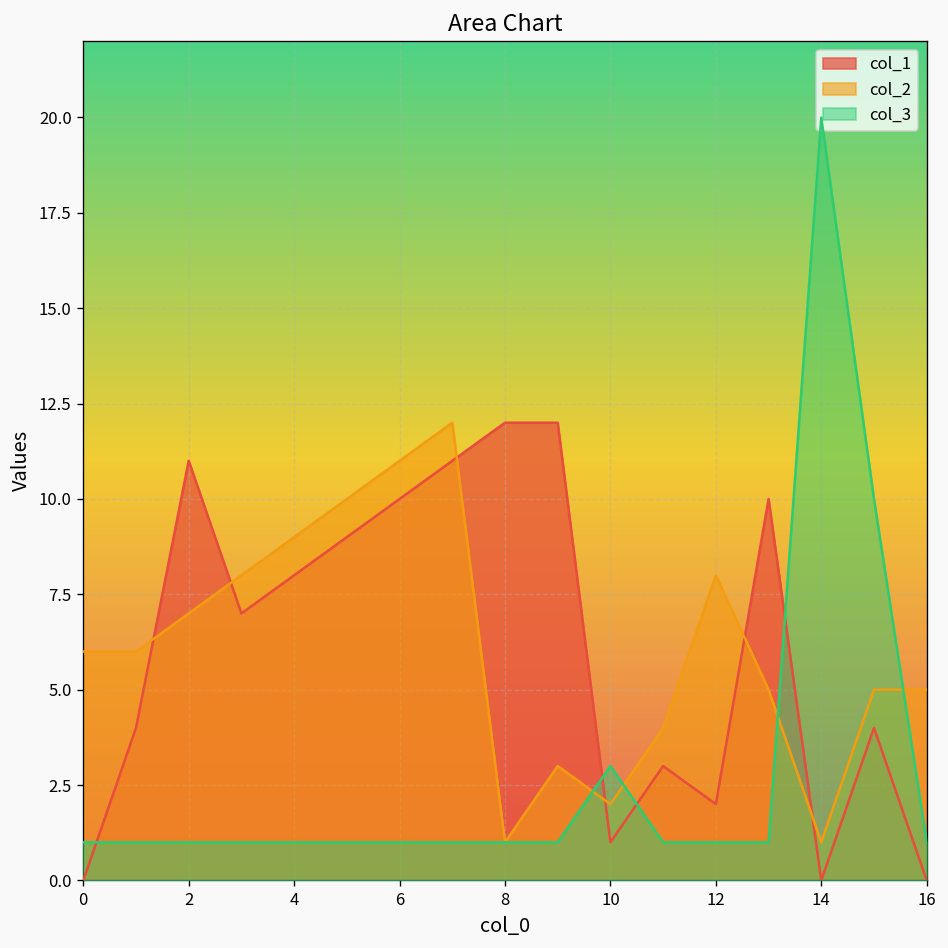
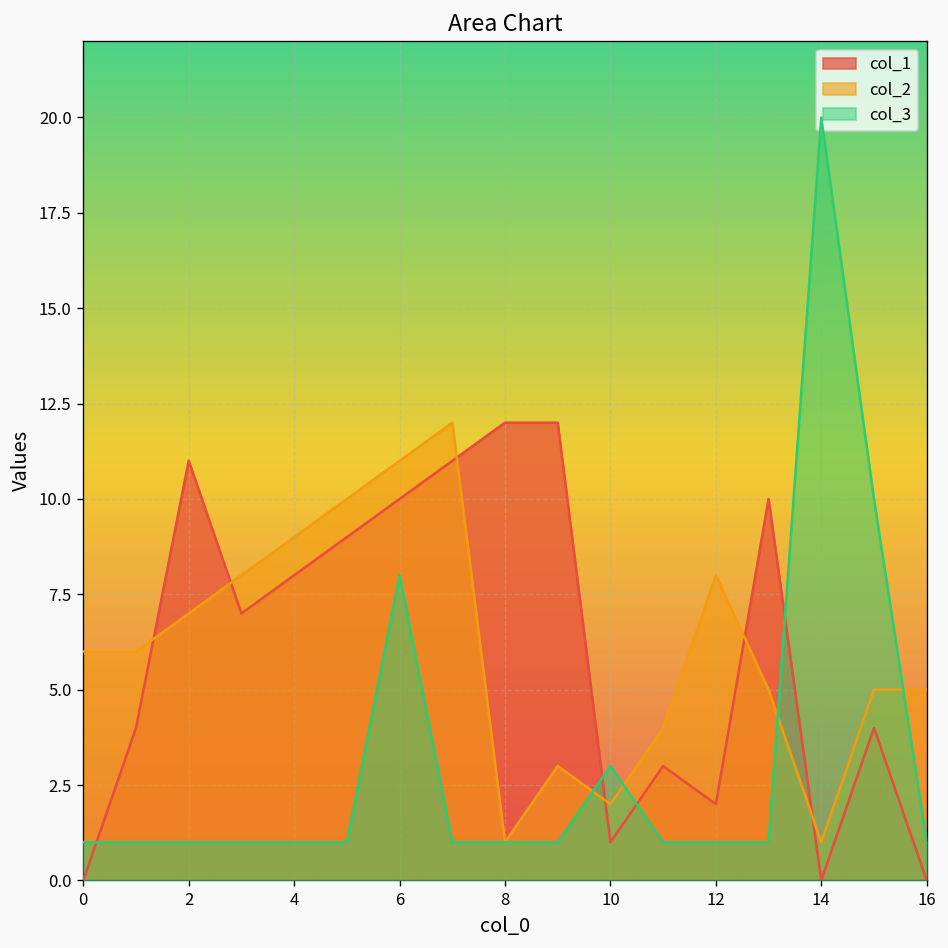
col_3, 6: 1 -> 8
